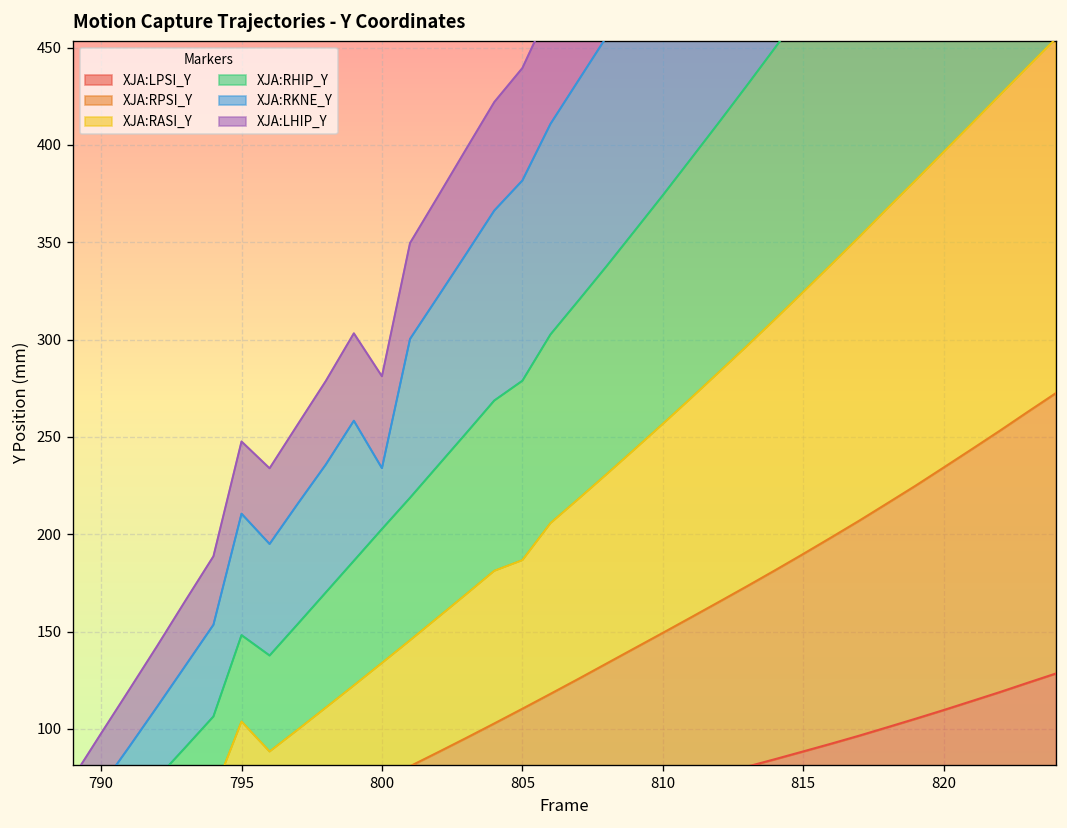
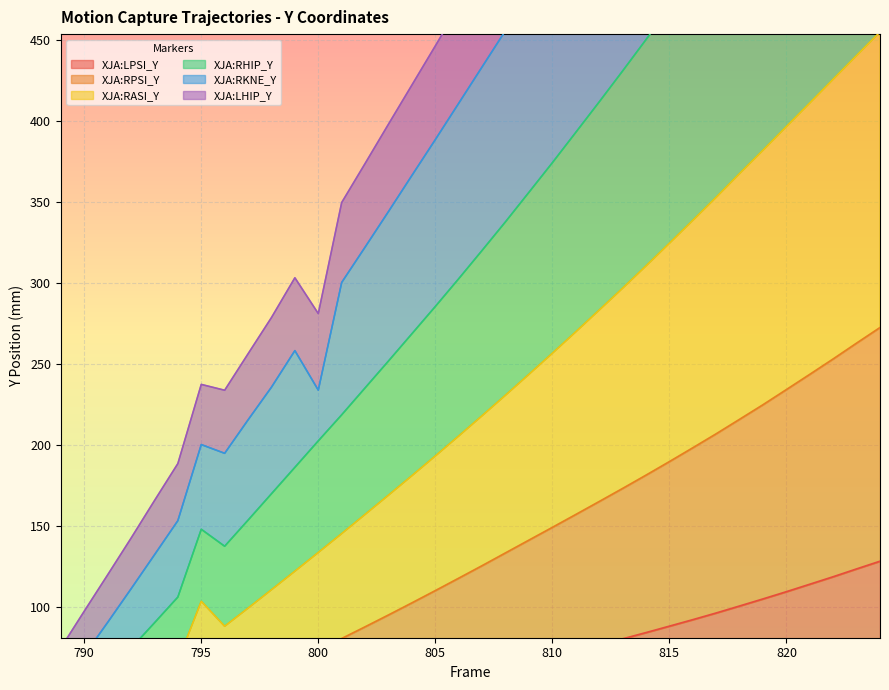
XJA:RKNE_Y, 795: 62 -> 52
XJA:RASI_Y, 805: 76 -> 83
